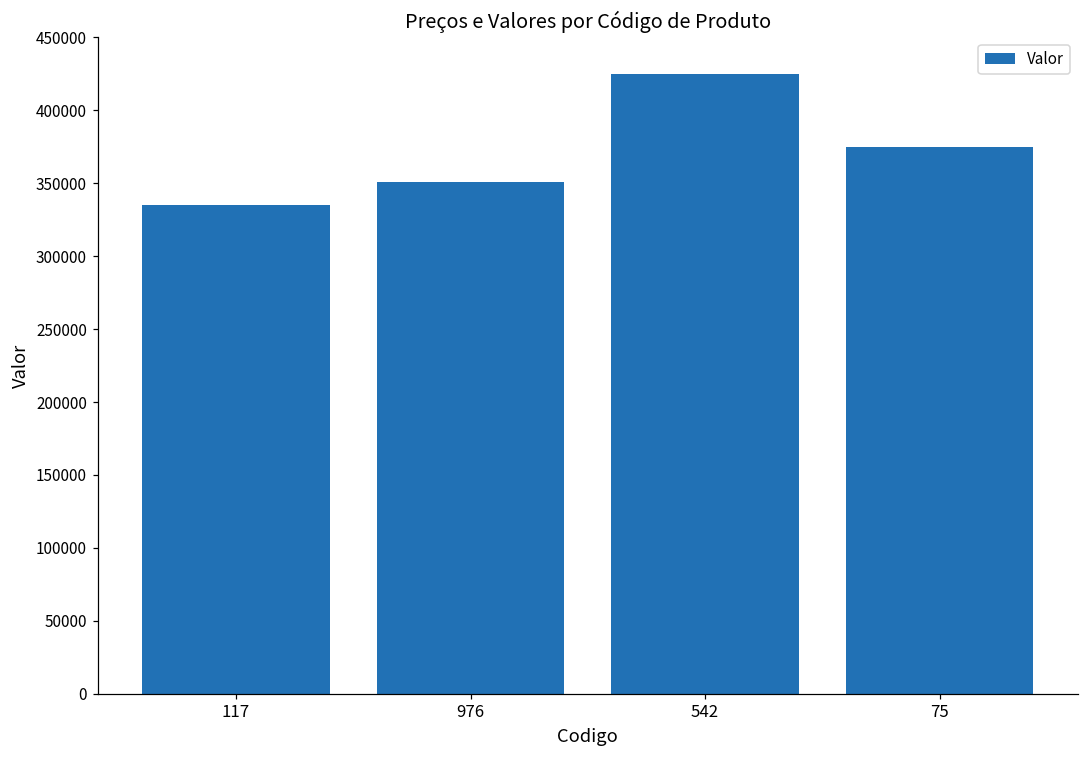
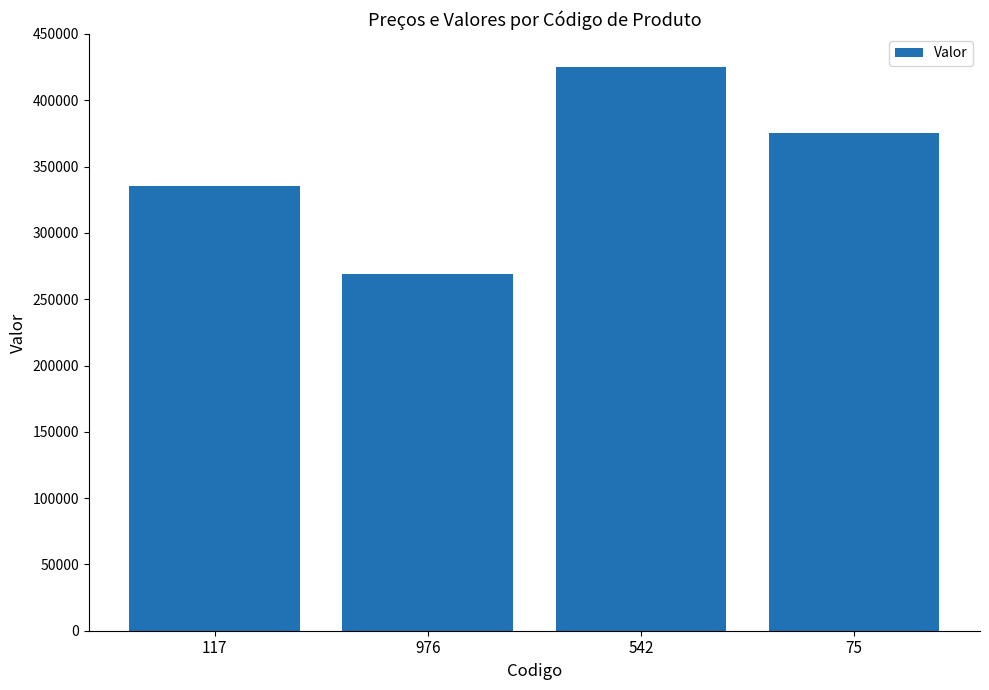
976: 351000 -> 269000
